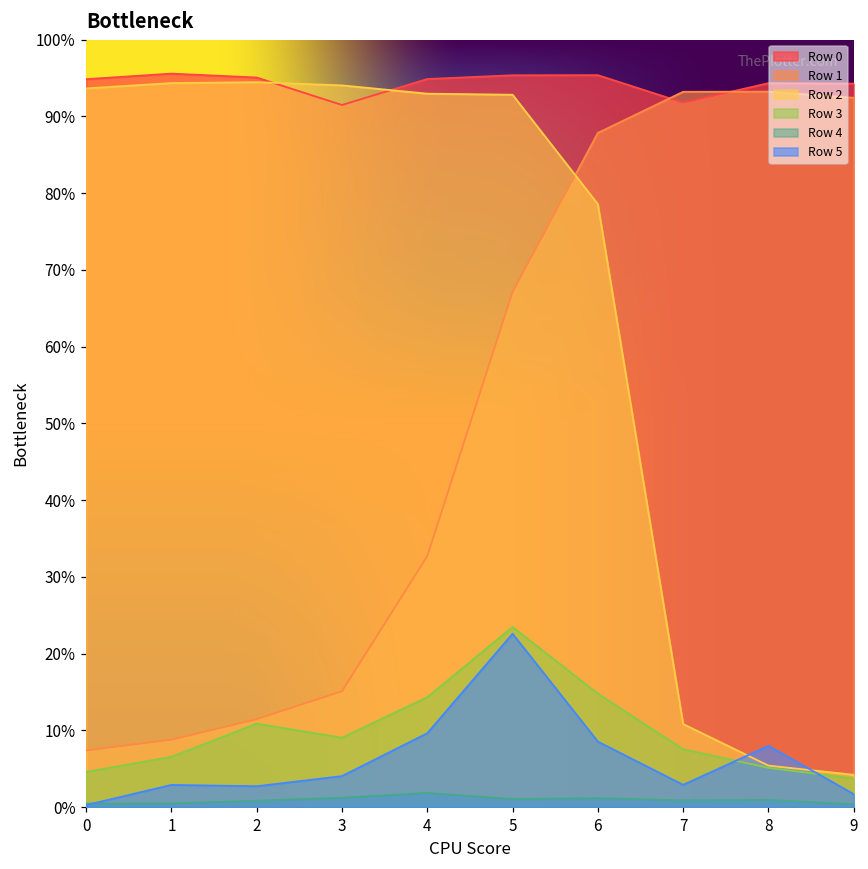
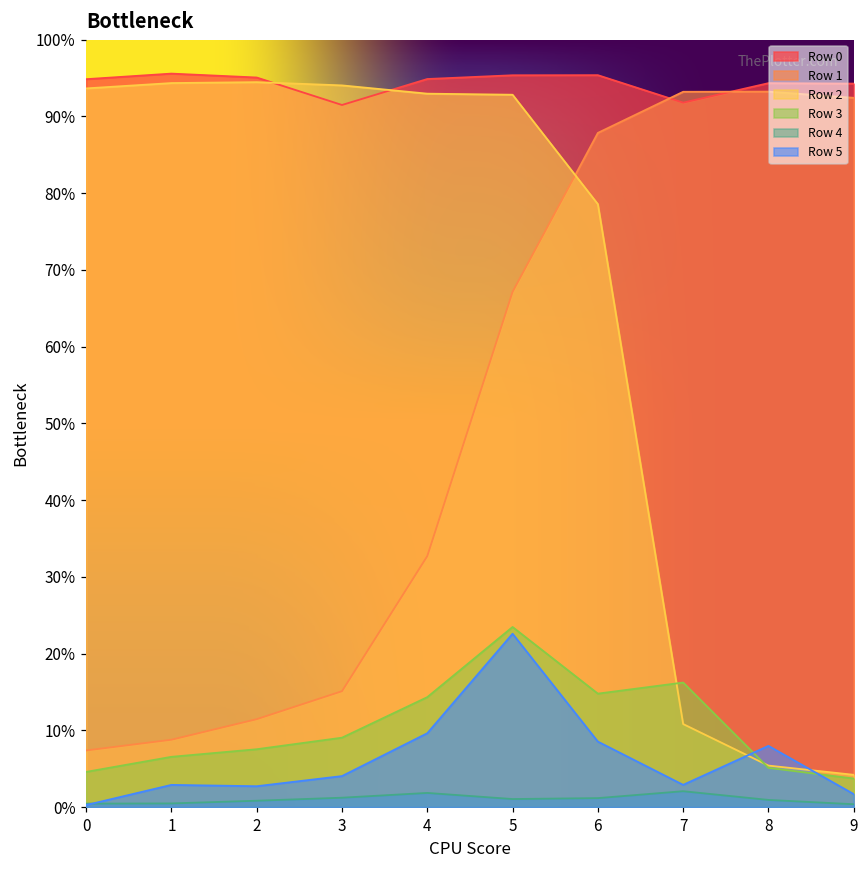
Row 3, 2: 11% -> 8%
Row 3, 7: 8% -> 16%
Row 4, 7: 1% -> 2%
